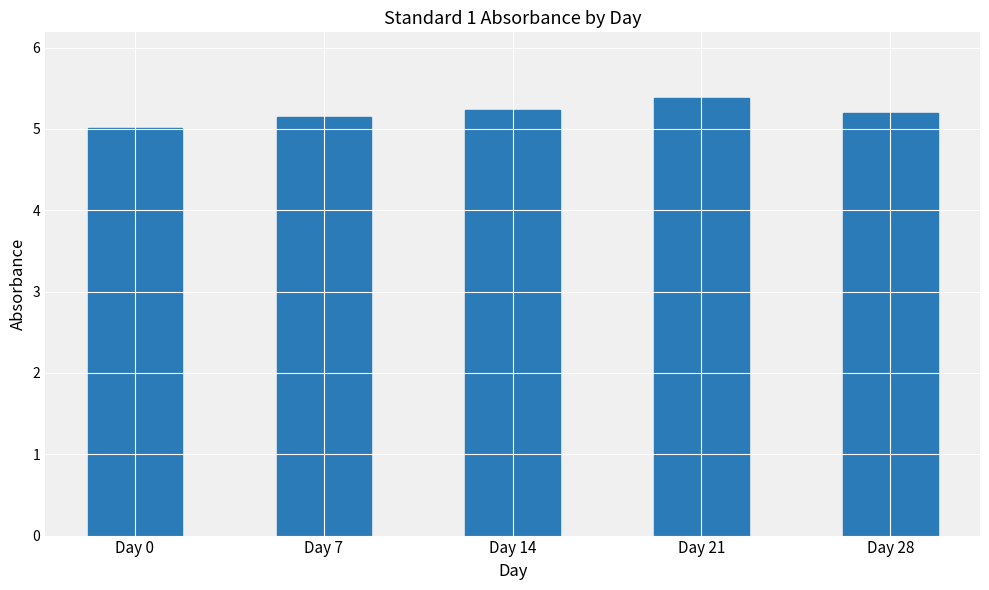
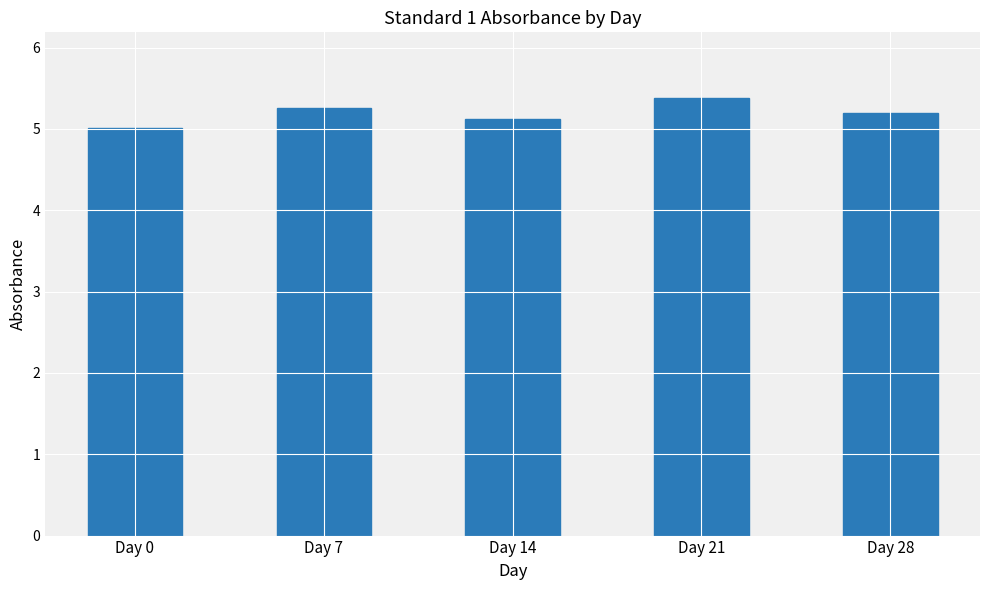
Day 7: 5.2 -> 5.3
Day 14: 5.2 -> 5.1
